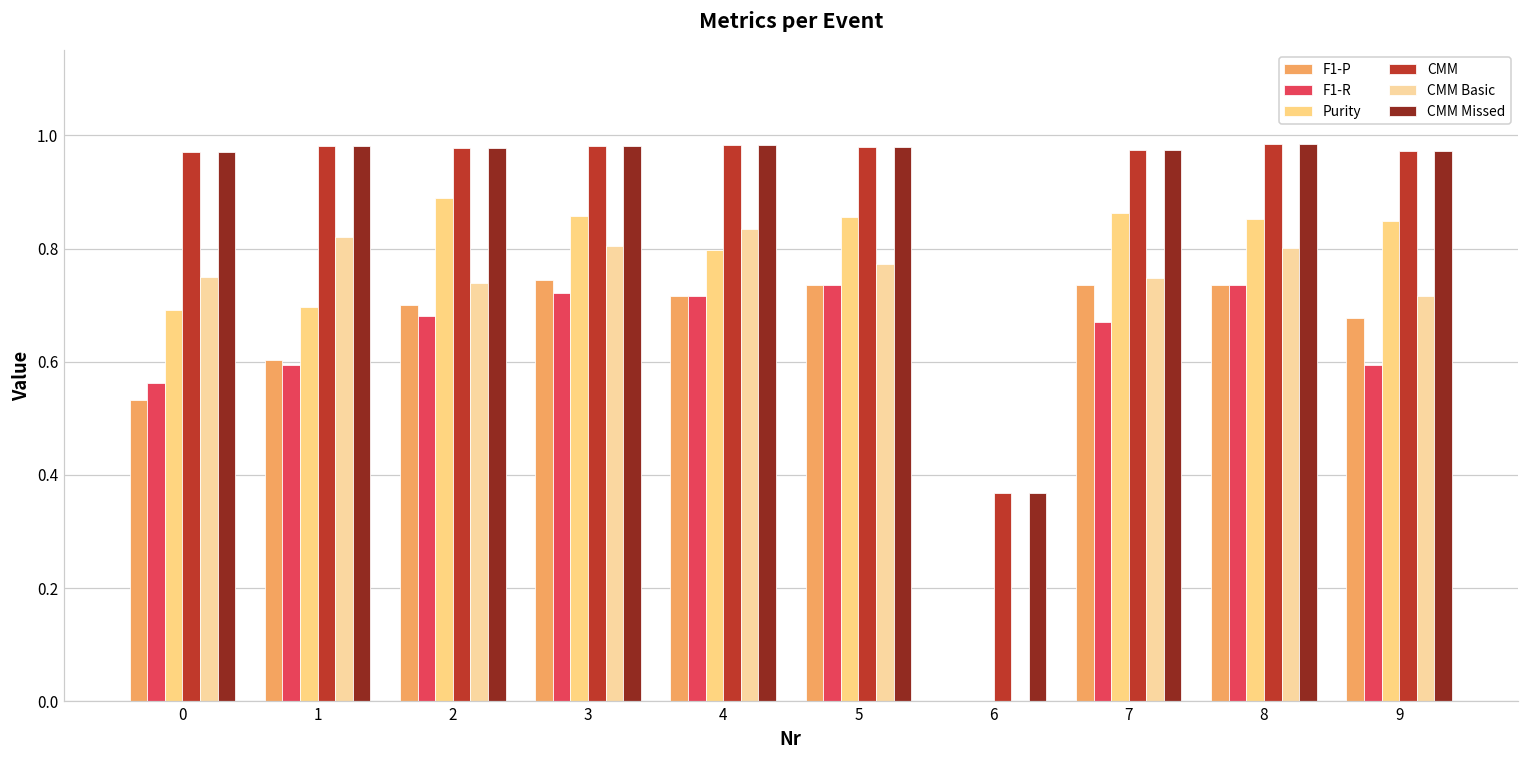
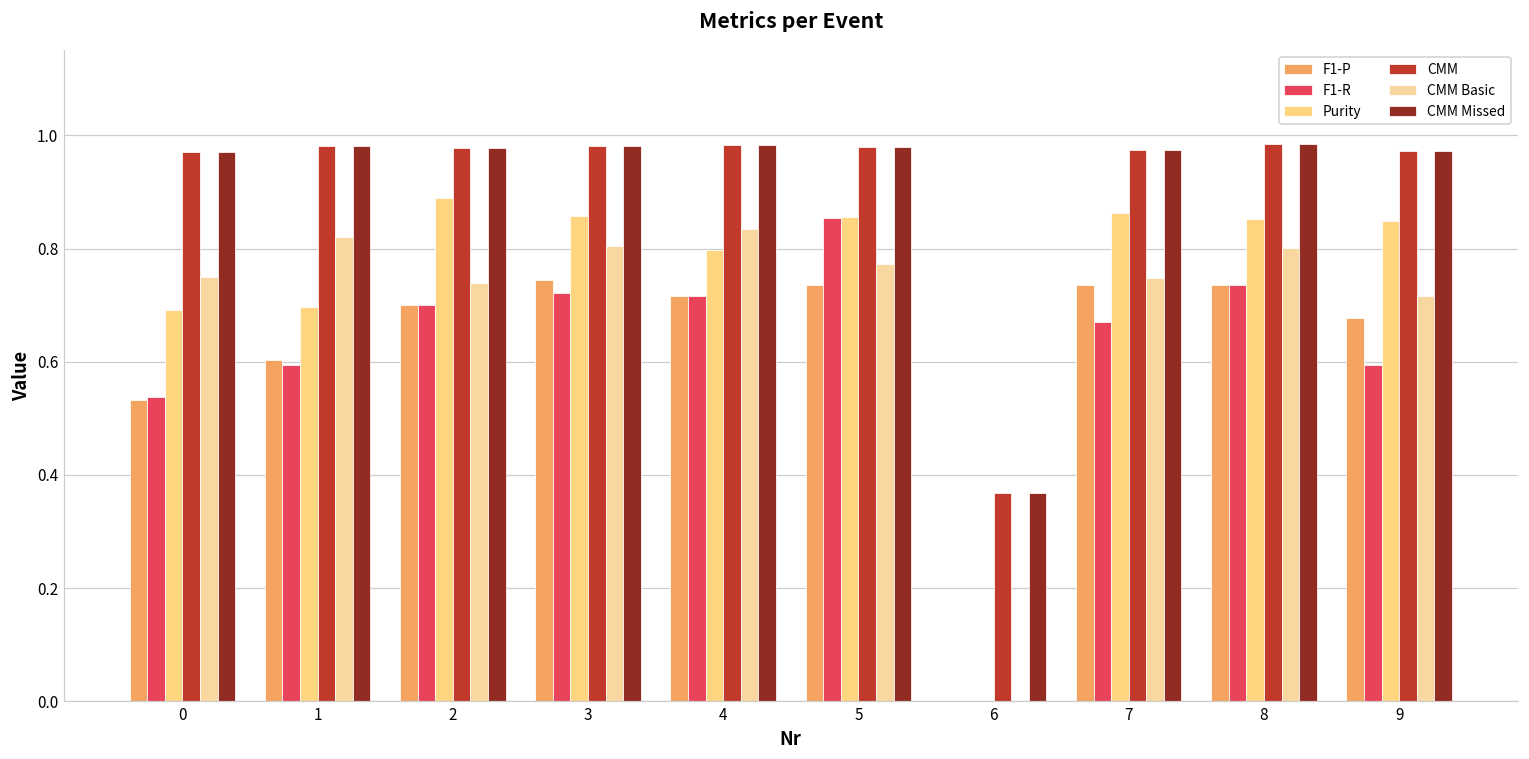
F1-R, 0: 0.56 -> 0.54
F1-R, 2: 0.68 -> 0.70
F1-R, 5: 0.73 -> 0.85
